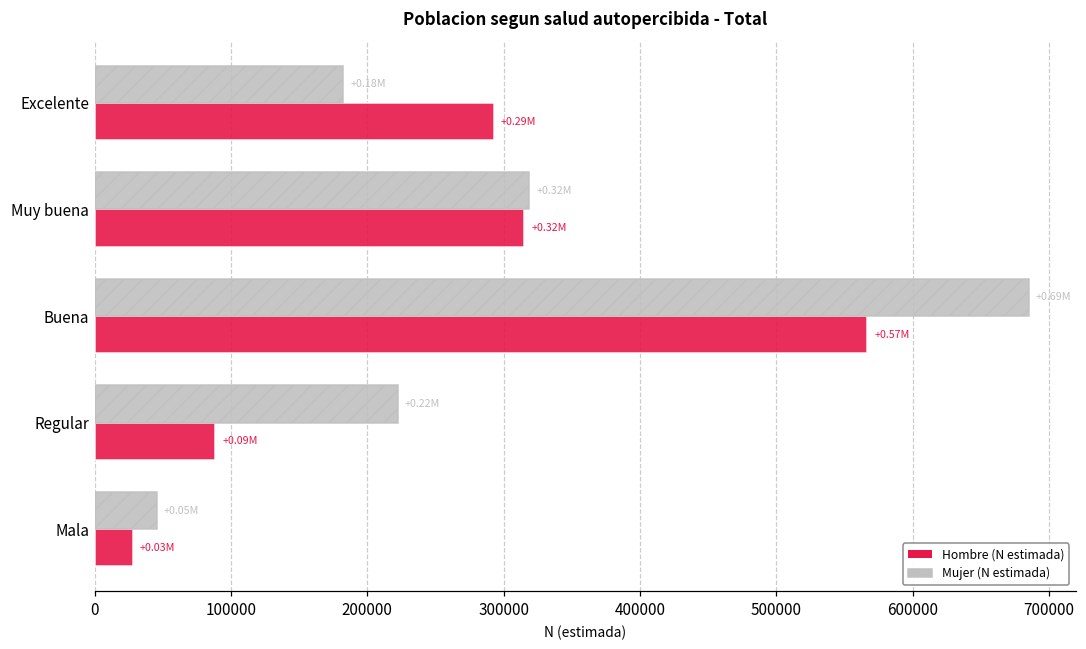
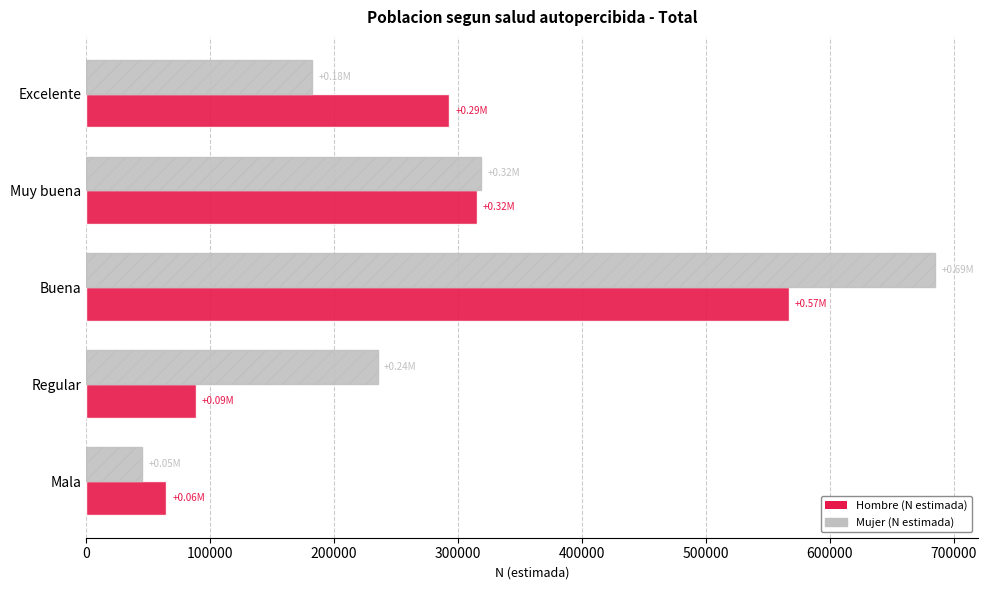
Mujer (N estimada), Regular: +0.22M -> +0.24M
Hombre (N estimada), Mala: +0.03M -> +0.06M
